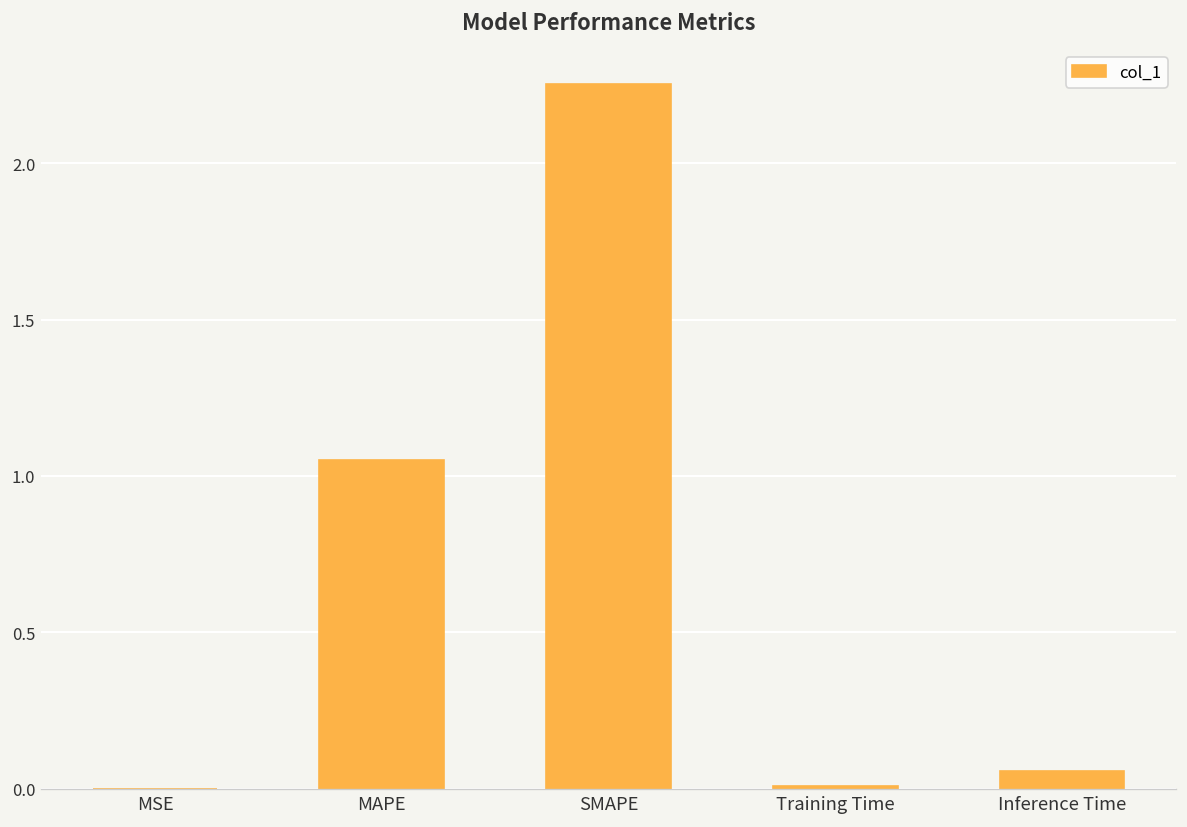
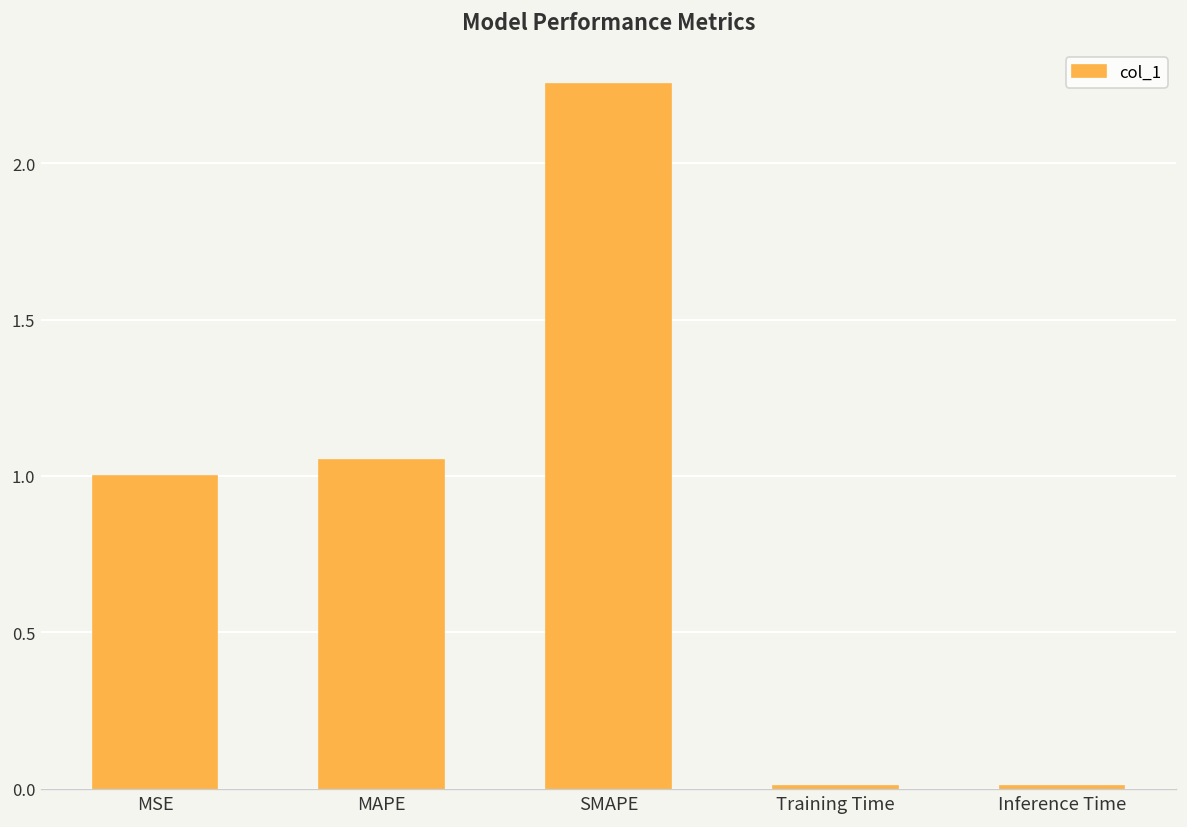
MSE: 0 -> 1
Inference Time: 0.06 -> 0.01
